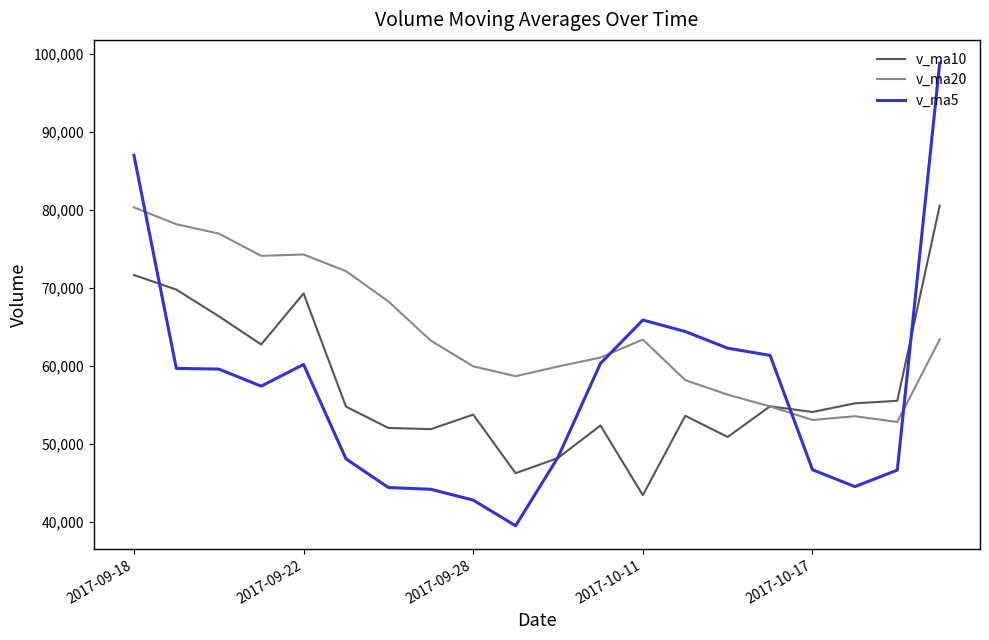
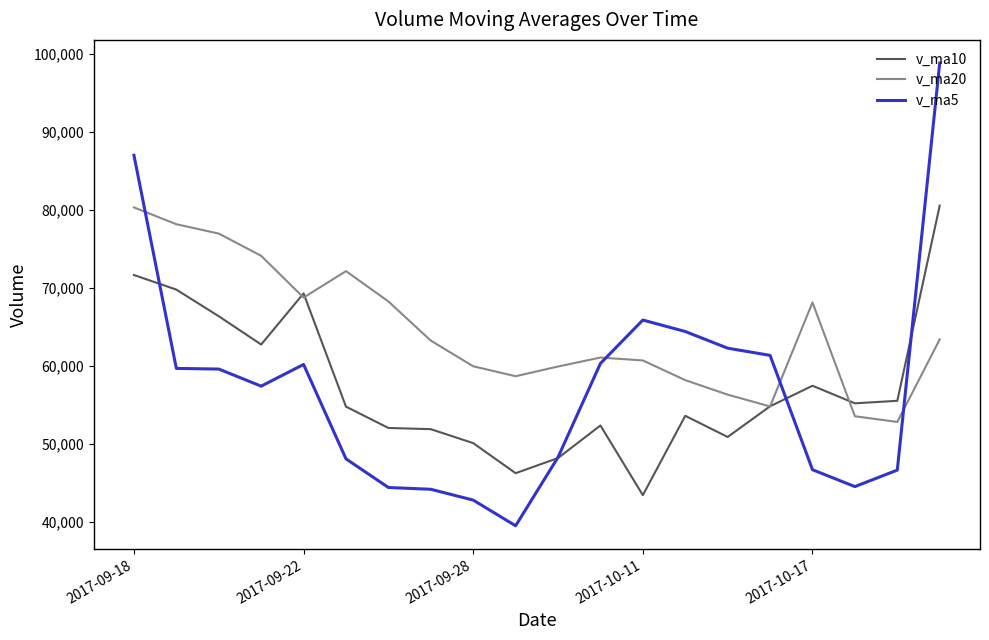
v_ma20, 2017-09-22: 74,000 -> 69,000
v_ma10, 2017-09-28: 54,000 -> 50,000
v_ma20, 2017-10-11: 63,000 -> 61,000
v_ma10, 2017-10-17: 54,000 -> 57,000
v_ma20, 2017-10-17: 53,000 -> 68,000
